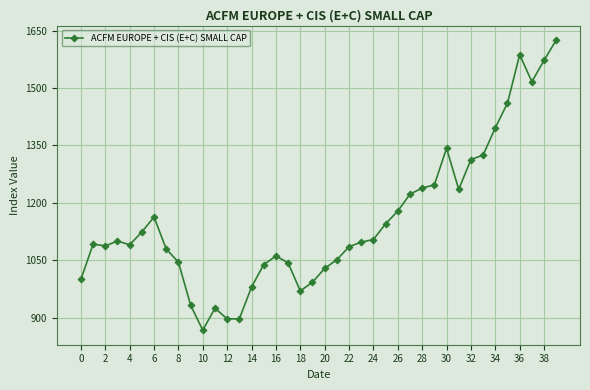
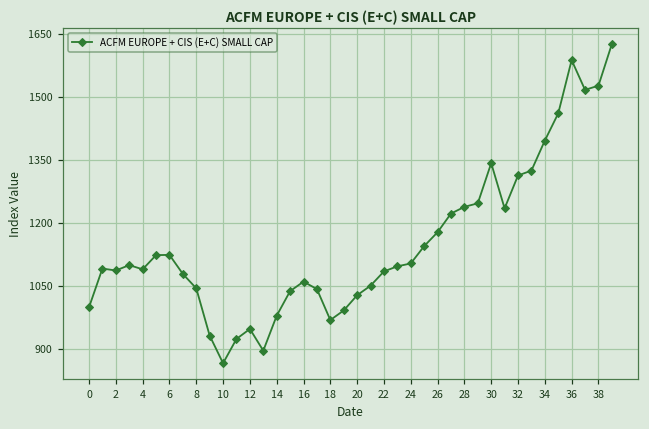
6: 1160 -> 1120
12: 900 -> 950
38: 1570 -> 1530
